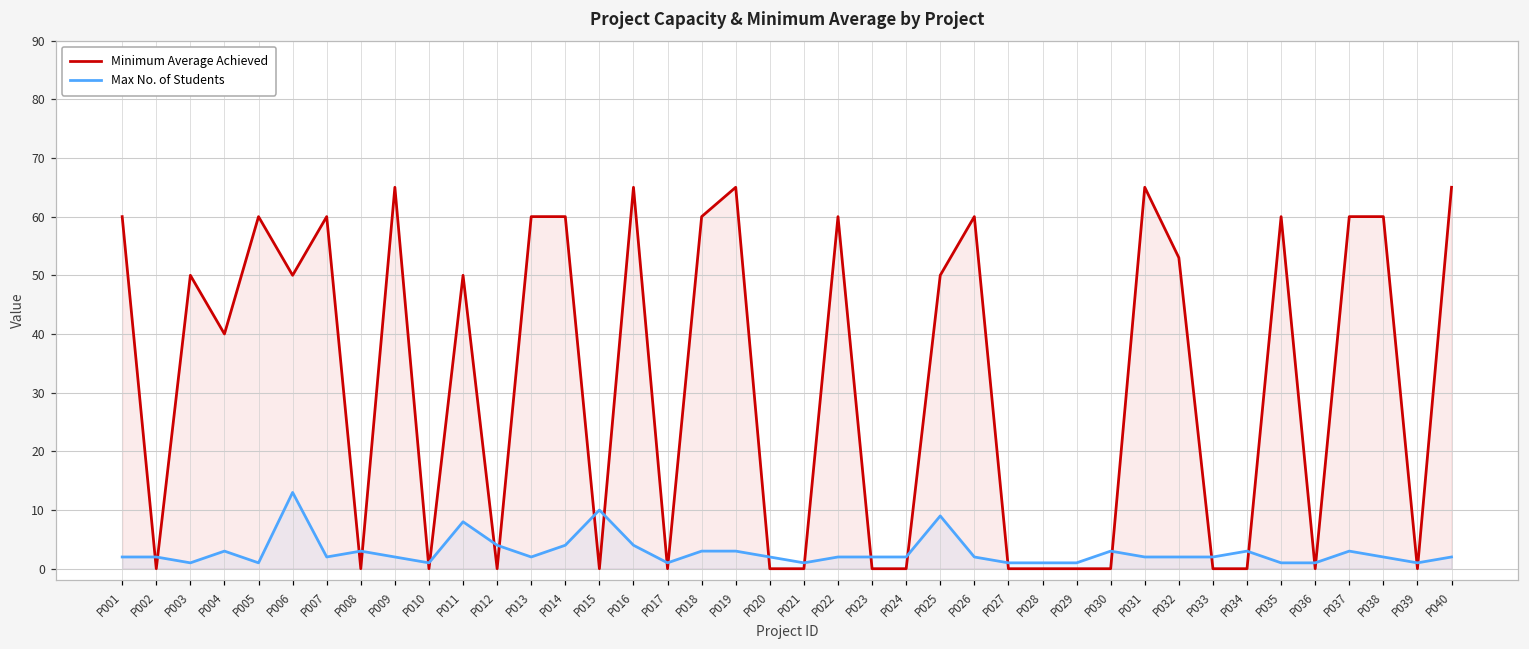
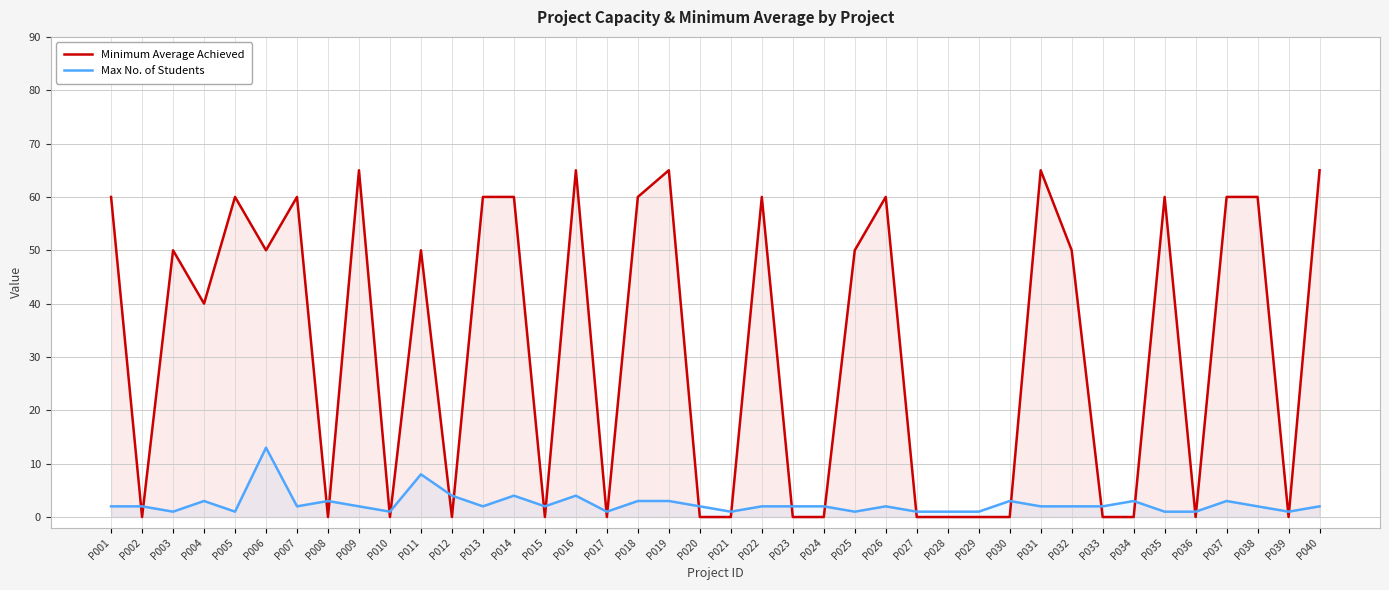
Max No. of Students, P015: 10 -> 2
Max No. of Students, P025: 9 -> 1
Minimum Average Achieved, P032: 53 -> 50
